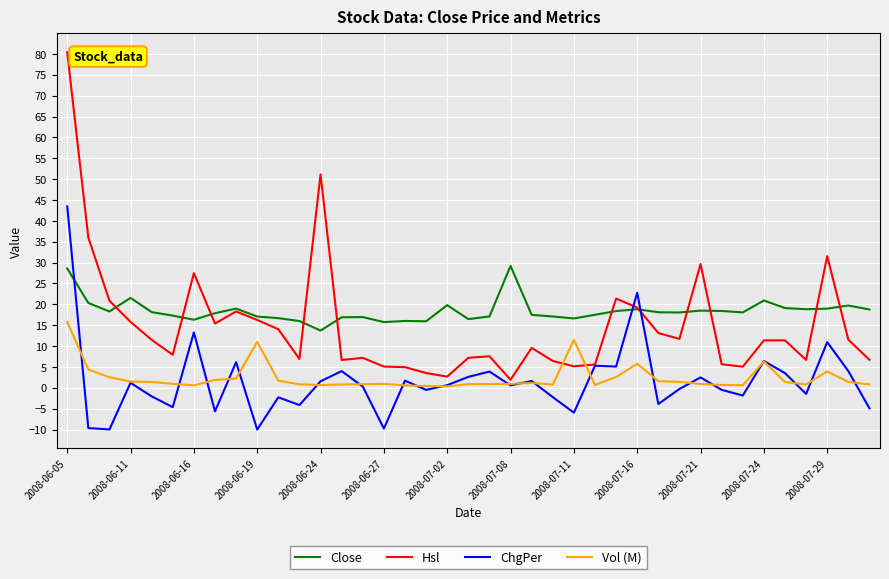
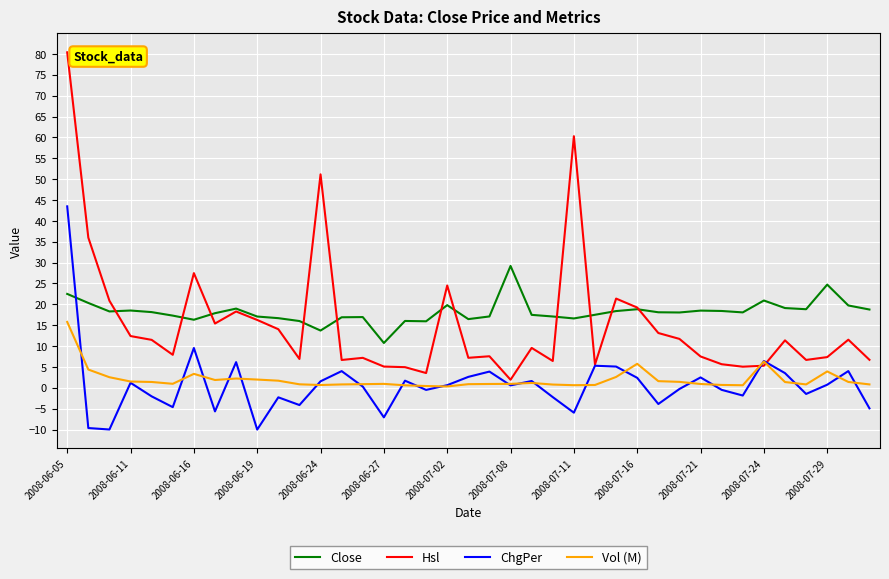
Close, 2008-06-05: 29 -> 23
Close, 2008-06-11: 22 -> 19
Hsl, 2008-06-11: 16 -> 12
ChgPer, 2008-06-16: 13 -> 10
Vol (M), 2008-06-16: 1 -> 3
Vol (M), 2008-06-19: 11 -> 2
Close, 2008-06-27: 16 -> 11
ChgPer, 2008-06-27: -10 -> -7
Hsl, 2008-07-02: 3 -> 25
Hsl, 2008-07-11: 5 -> 60
Vol (M), 2008-07-11: 11 -> 1
ChgPer, 2008-07-16: 23 -> 2
Hsl, 2008-07-21: 30 -> 8
Hsl, 2008-07-24: 11 -> 5
Close, 2008-07-29: 19 -> 25
Hsl, 2008-07-29: 32 -> 7
ChgPer, 2008-07-29: 11 -> 1
